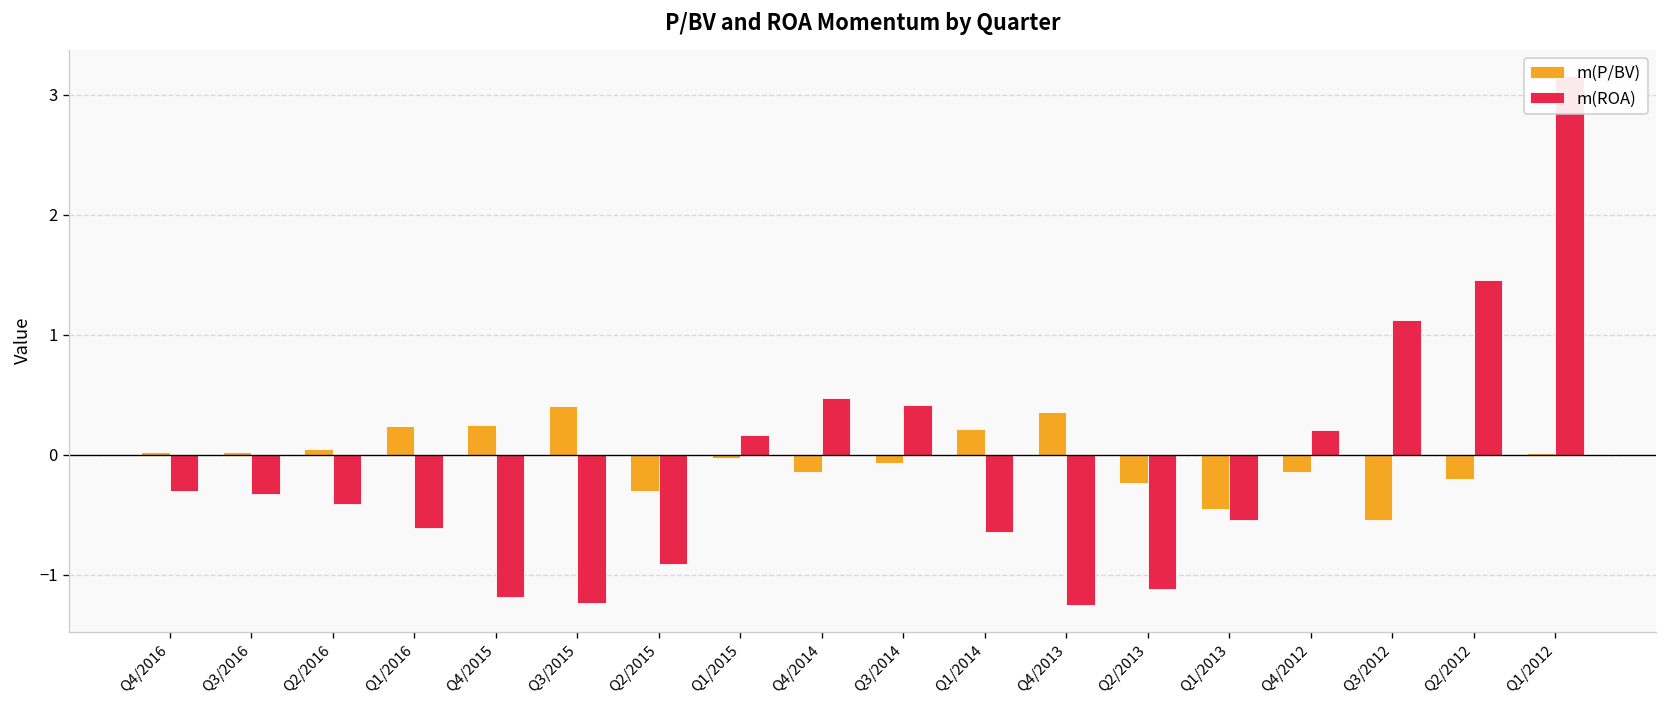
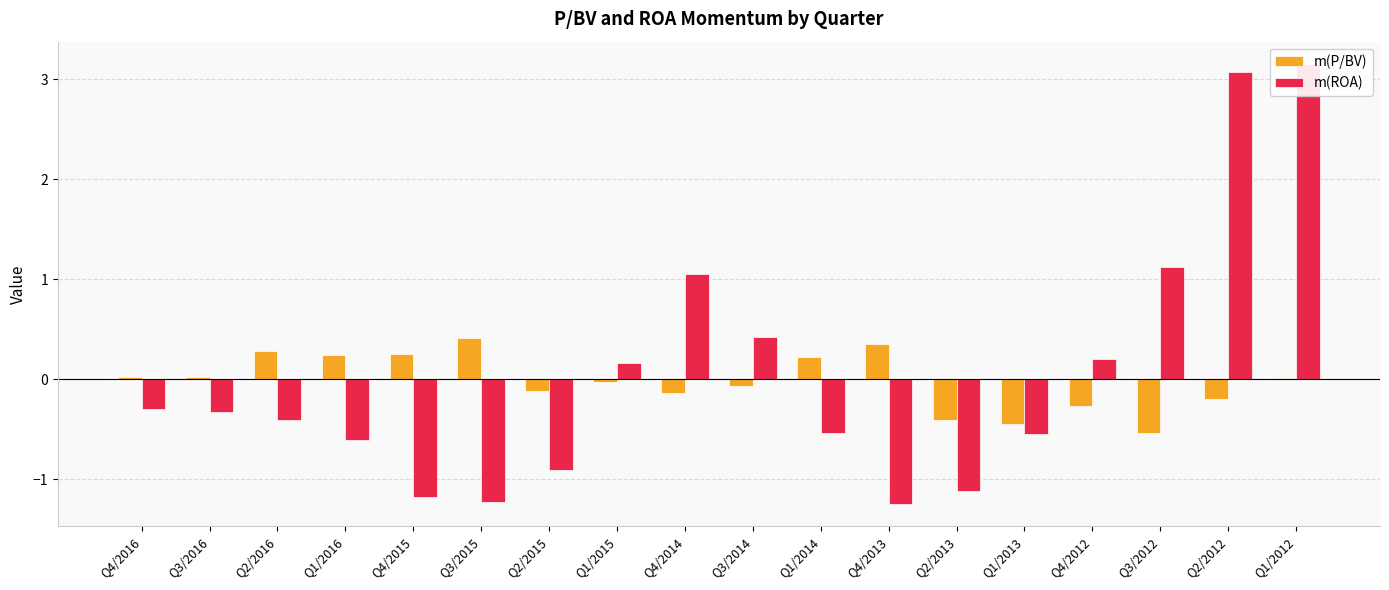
m(P/BV), Q2/2016: 0.0 -> 0.3
m(P/BV), Q2/2015: -0.3 -> -0.1
m(ROA), Q4/2014: 0.5 -> 1.1
m(ROA), Q1/2014: -0.6 -> -0.5
m(P/BV), Q2/2013: -0.2 -> -0.4
m(P/BV), Q4/2012: -0.1 -> -0.3
m(ROA), Q2/2012: 1.5 -> 3.1
